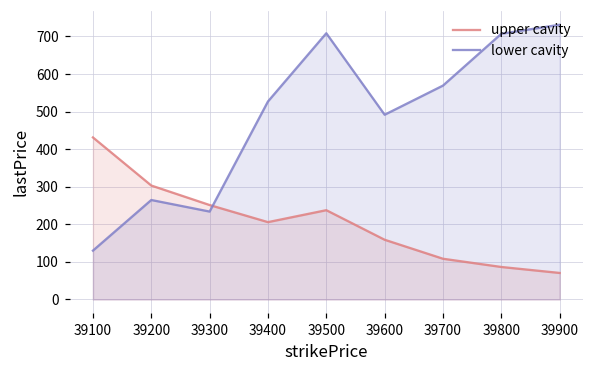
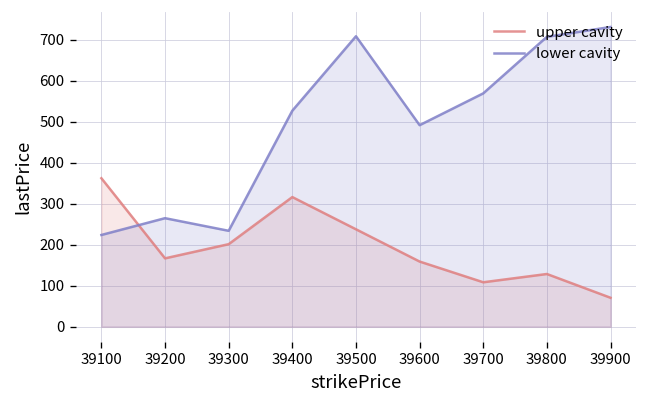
upper cavity, 39100: 430 -> 360
lower cavity, 39100: 130 -> 220
upper cavity, 39200: 300 -> 170
upper cavity, 39300: 250 -> 200
upper cavity, 39400: 210 -> 320
upper cavity, 39800: 90 -> 130
